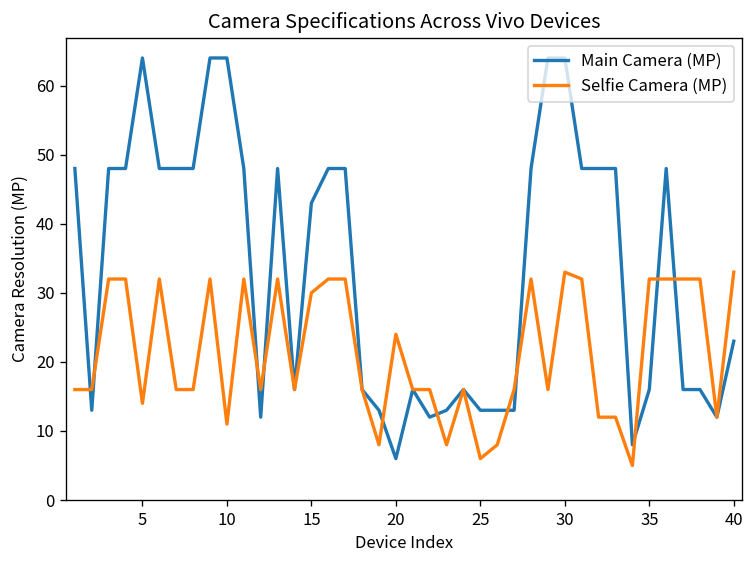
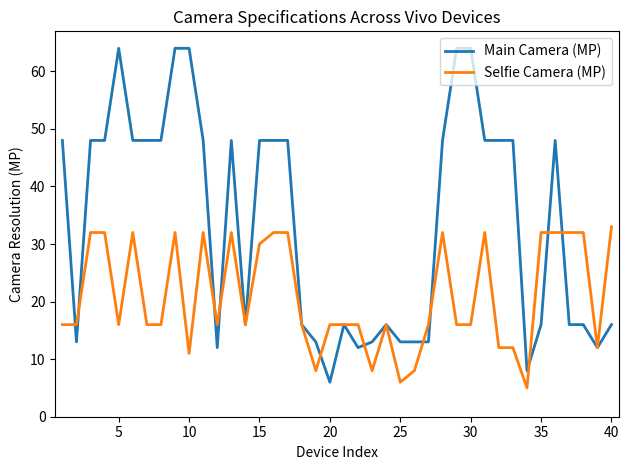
Selfie Camera (MP), 5: 14 -> 16
Main Camera (MP), 15: 43 -> 48
Selfie Camera (MP), 20: 24 -> 16
Selfie Camera (MP), 30: 33 -> 16
Main Camera (MP), 40: 23 -> 16
